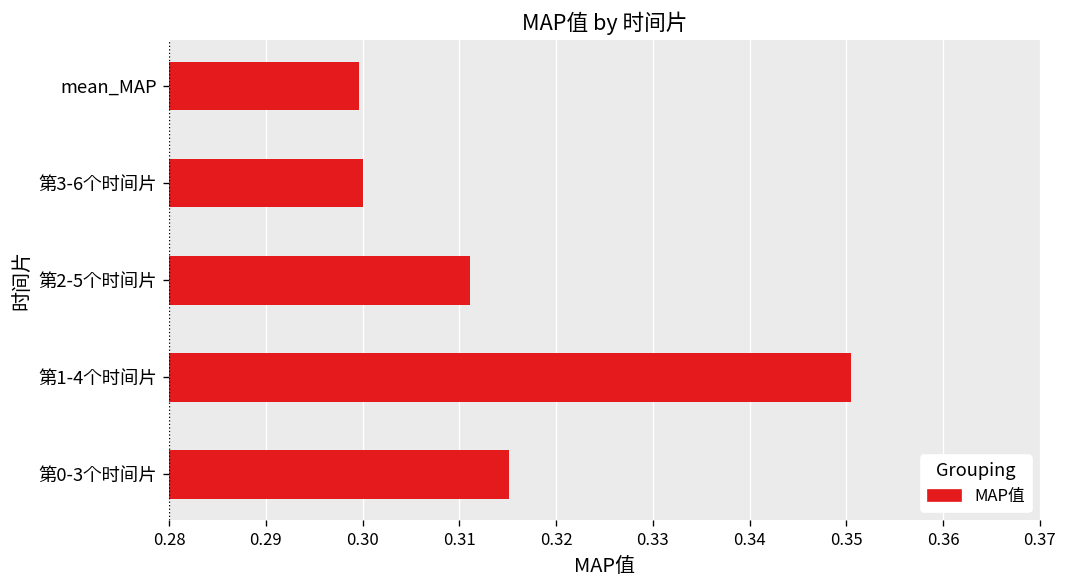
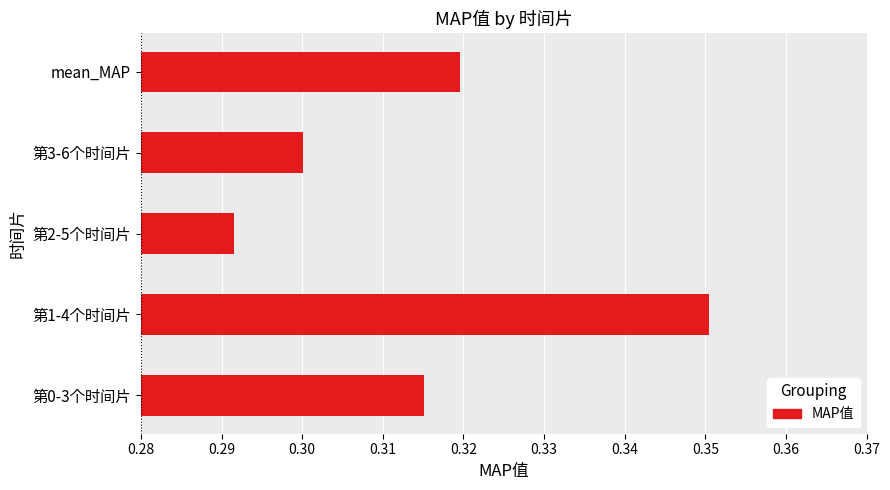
mean_MAP: 0.300 -> 0.320
第2-5个时间片: 0.311 -> 0.292
